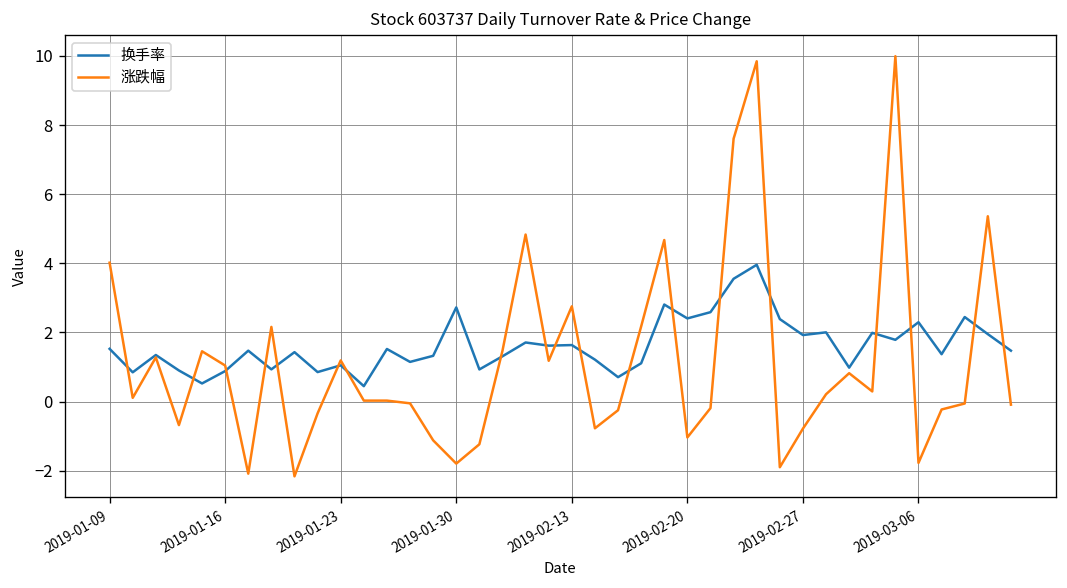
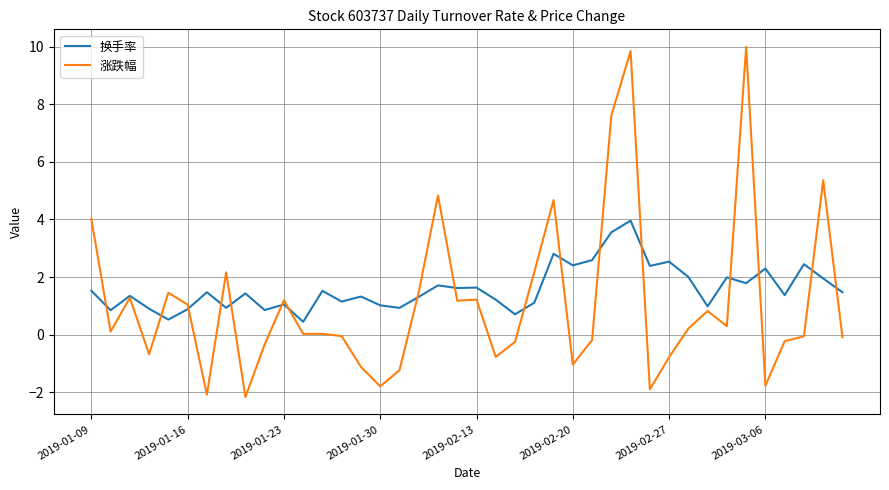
换手率, 2019-01-30: 2.7 -> 1.0
涨跌幅, 2019-02-13: 2.8 -> 1.2
换手率, 2019-02-27: 1.9 -> 2.5
